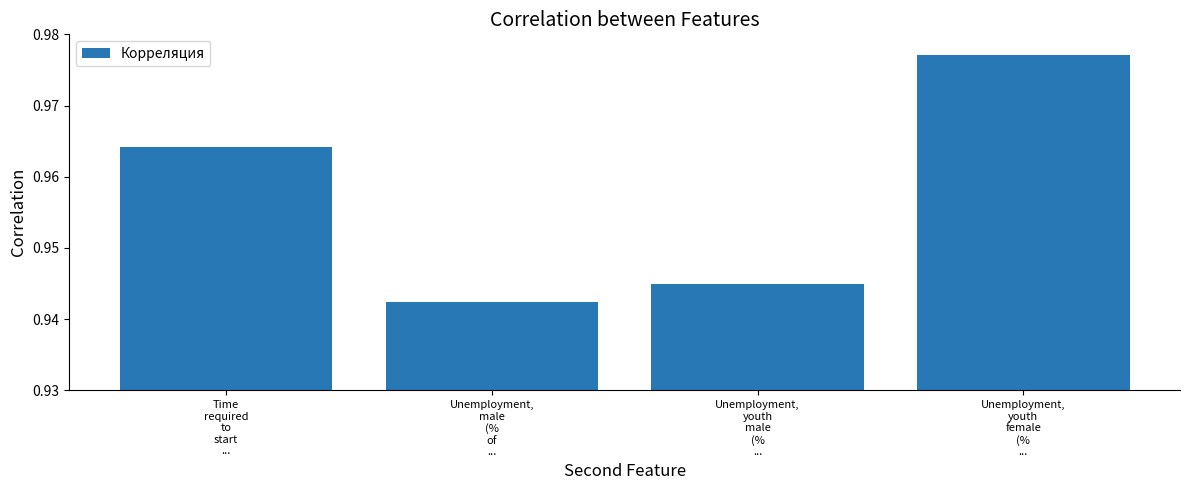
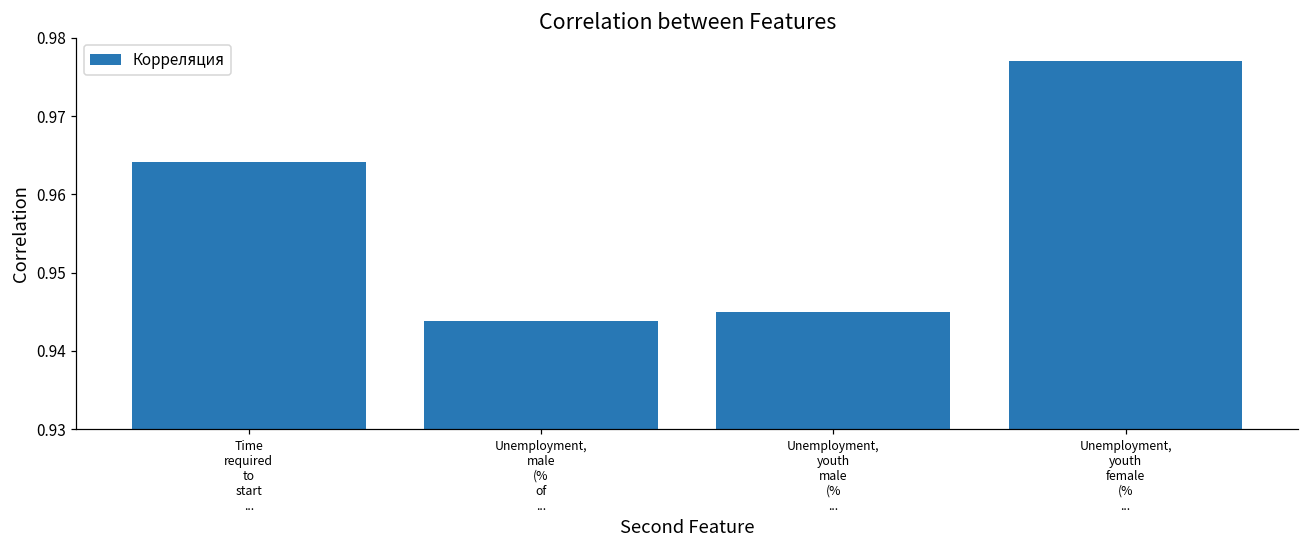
Unemployment, male (% of ...: 0.942 -> 0.944
